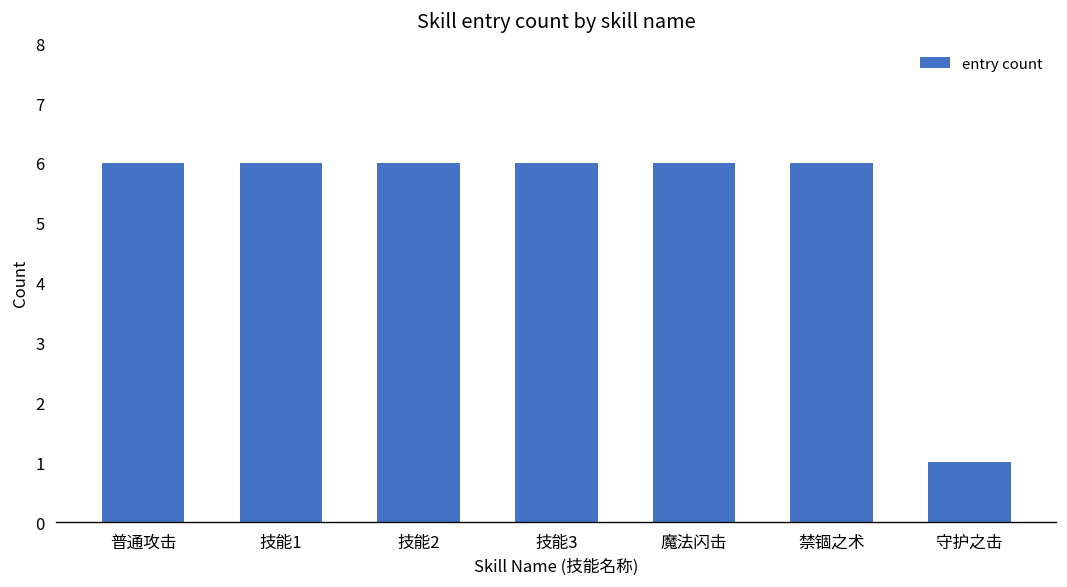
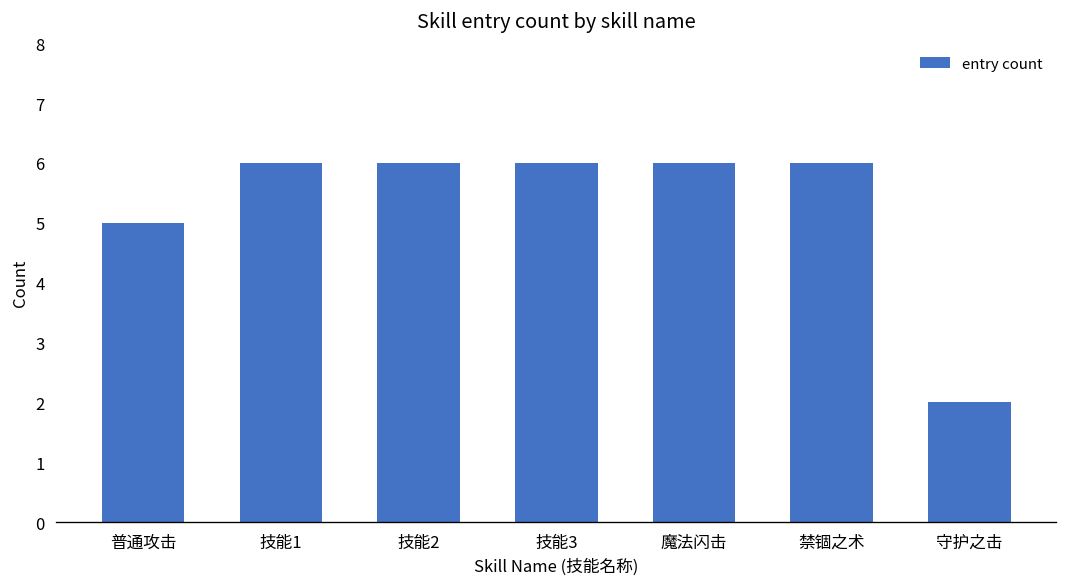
普通攻击: 6 -> 5
守护之击: 1 -> 2
